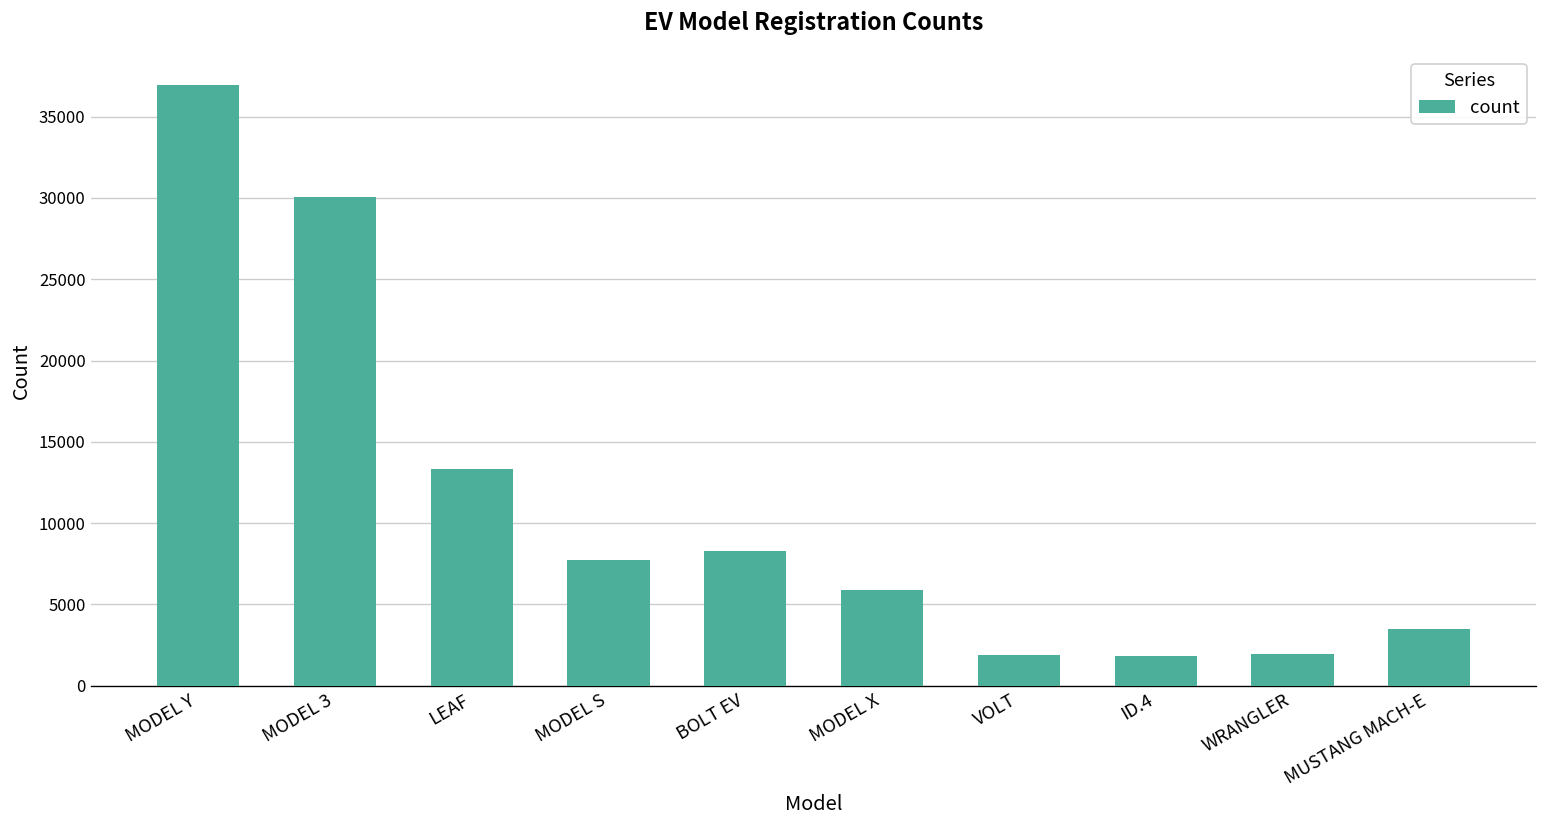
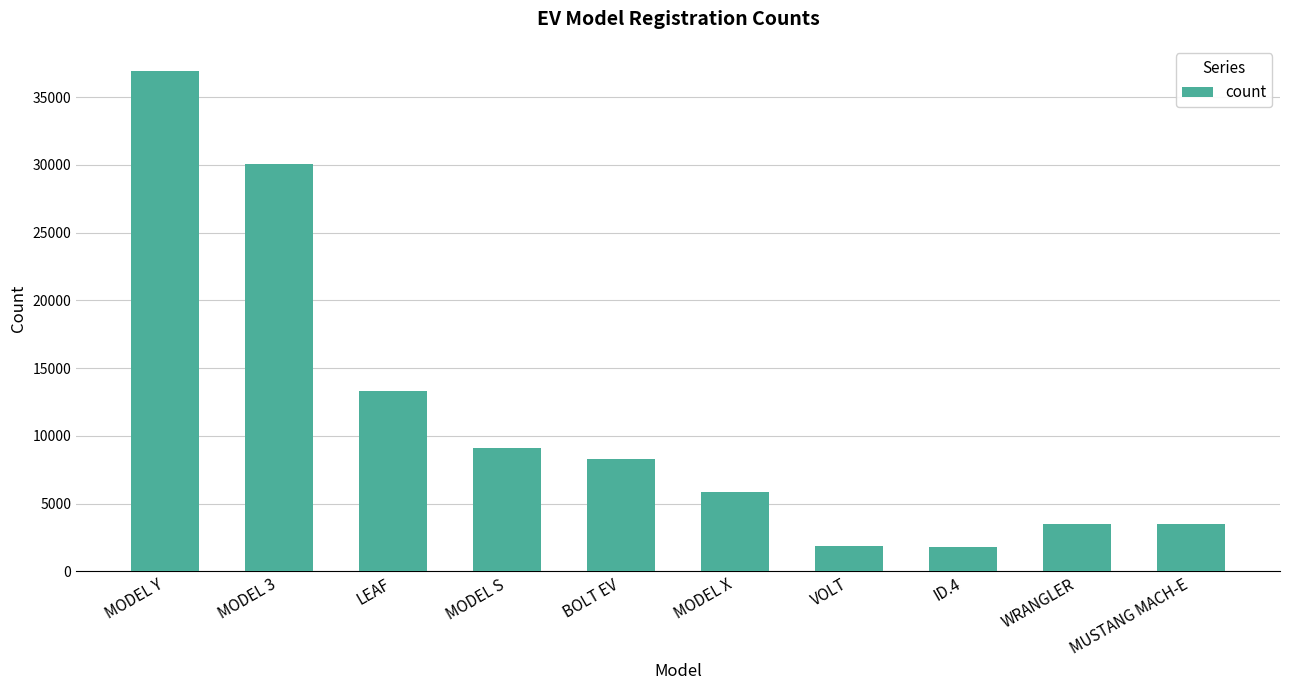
MODEL S: 7700 -> 9100
WRANGLER: 2000 -> 3500
